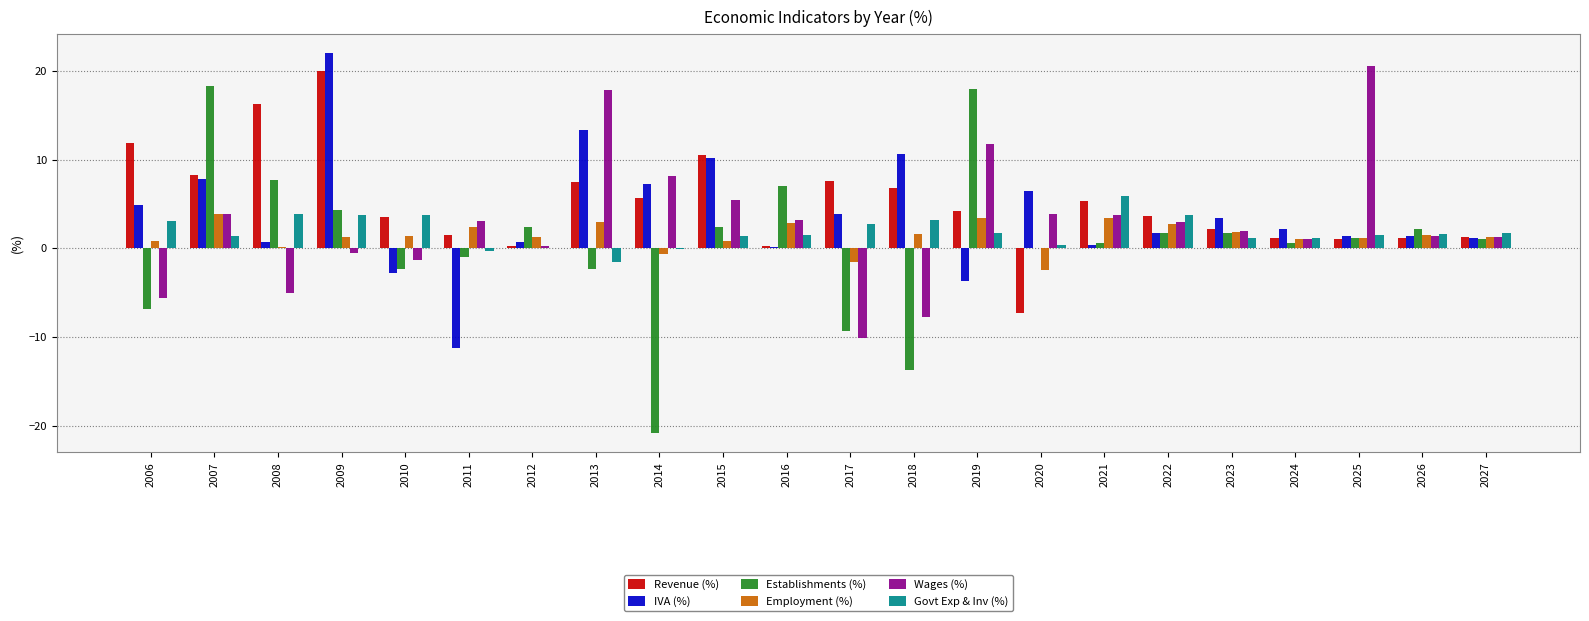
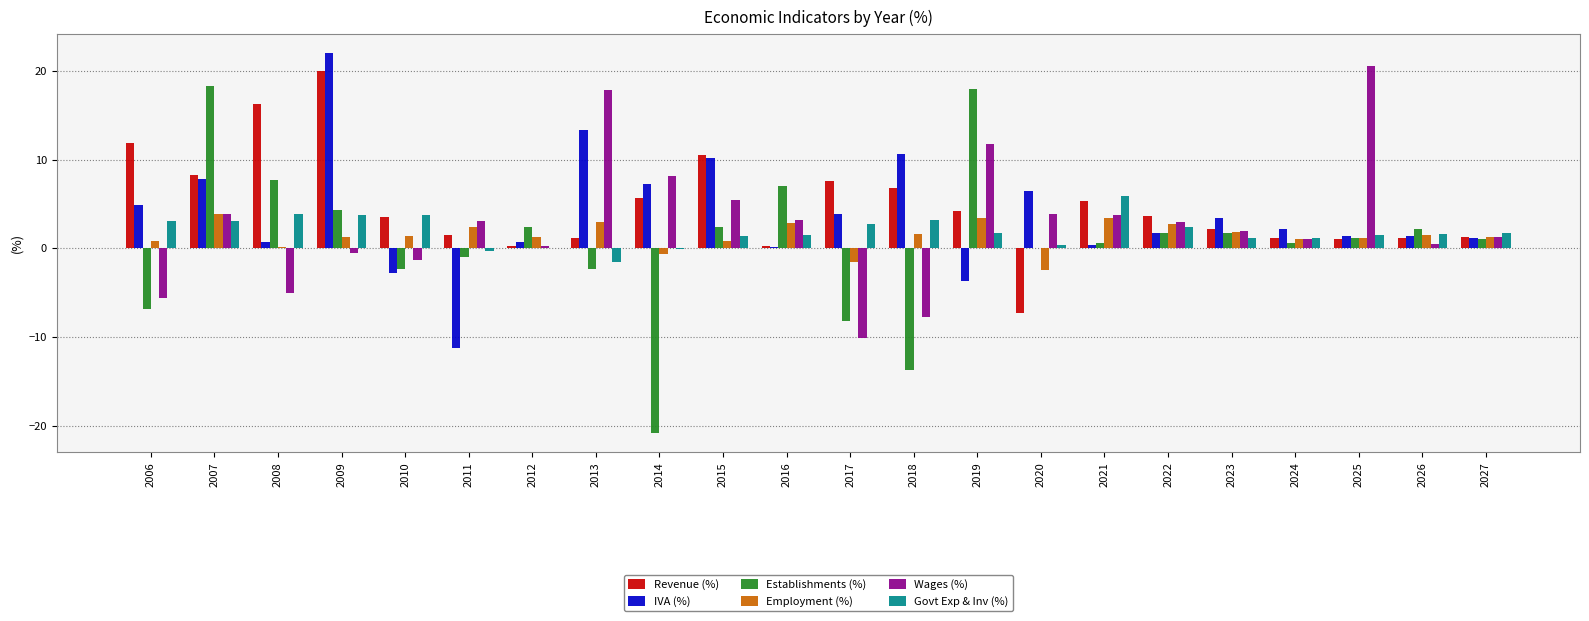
Govt Exp & Inv (%), 2007: 1 -> 3
Revenue (%), 2013: 7 -> 1
Establishments (%), 2017: -9 -> -8
Govt Exp & Inv (%), 2022: 4 -> 2
Wages (%), 2026: 1 -> 0
